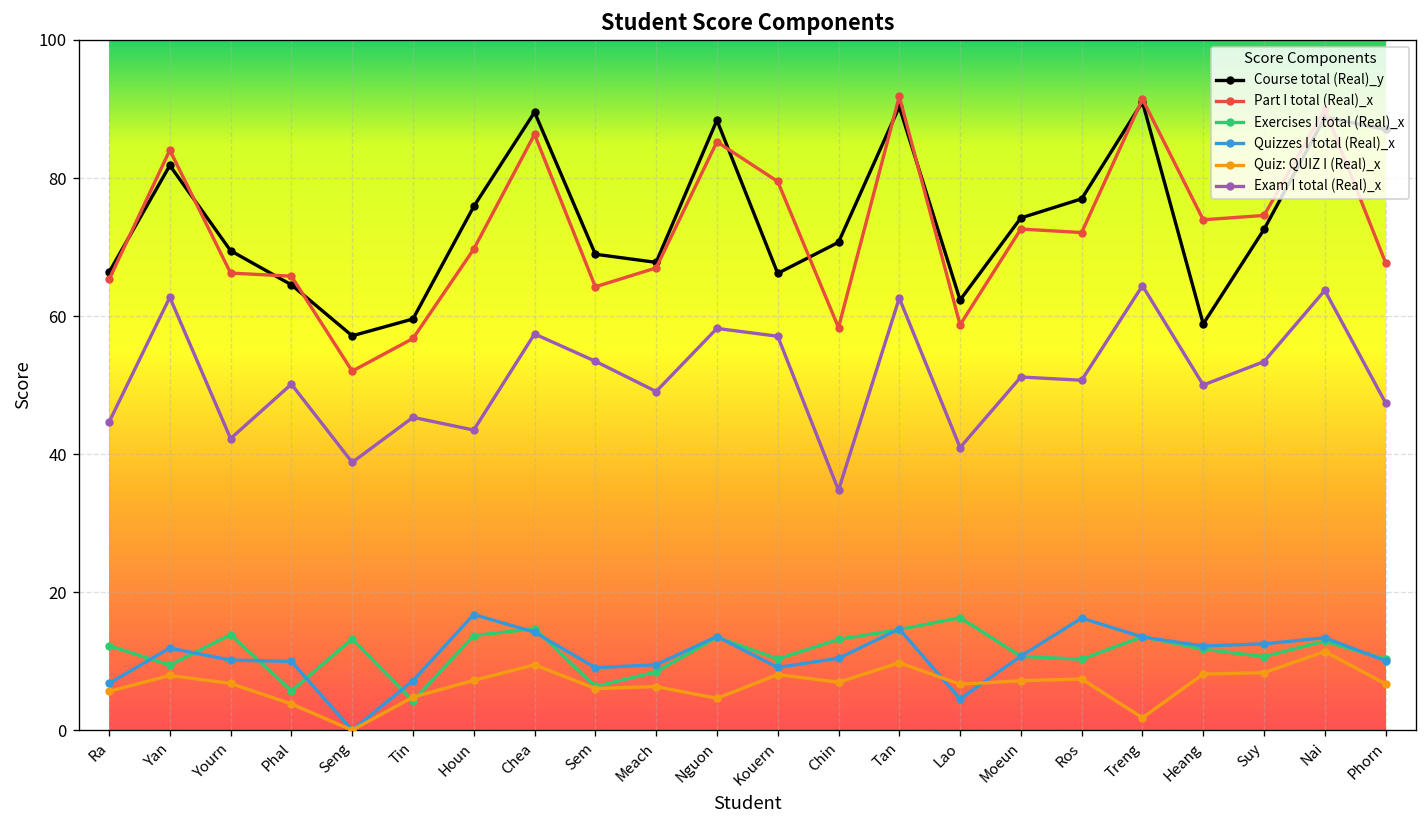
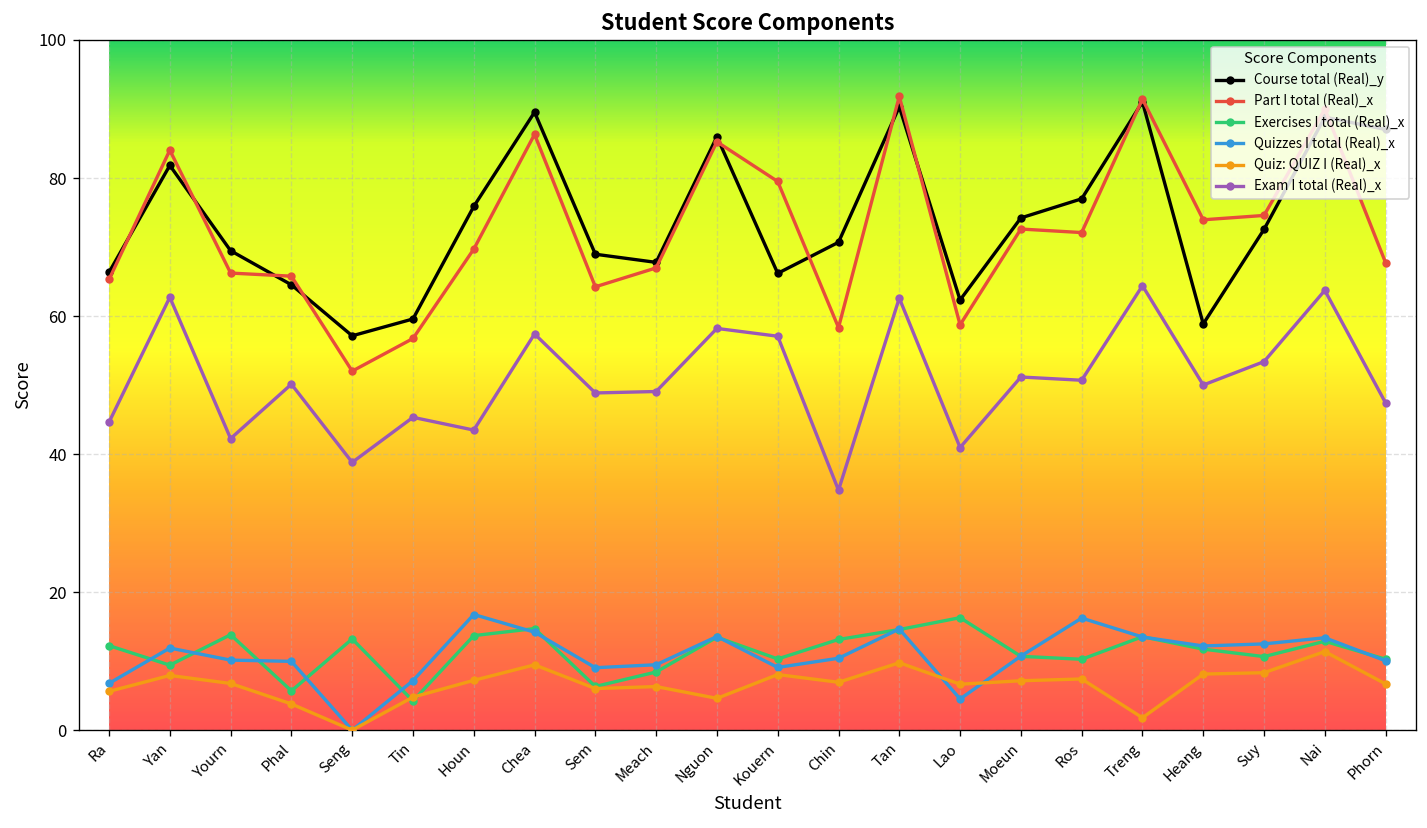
Exam I total (Real)_x, Sem: 53 -> 49
Course total (Real)_y, Nguon: 88 -> 86
